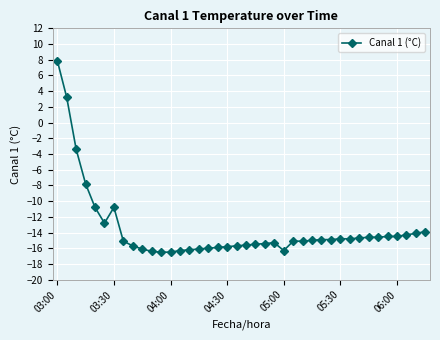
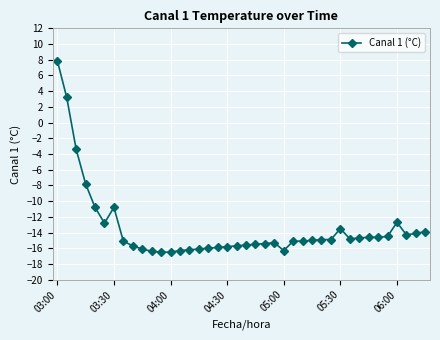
05:30: -15 -> -14
06:00: -15 -> -13
